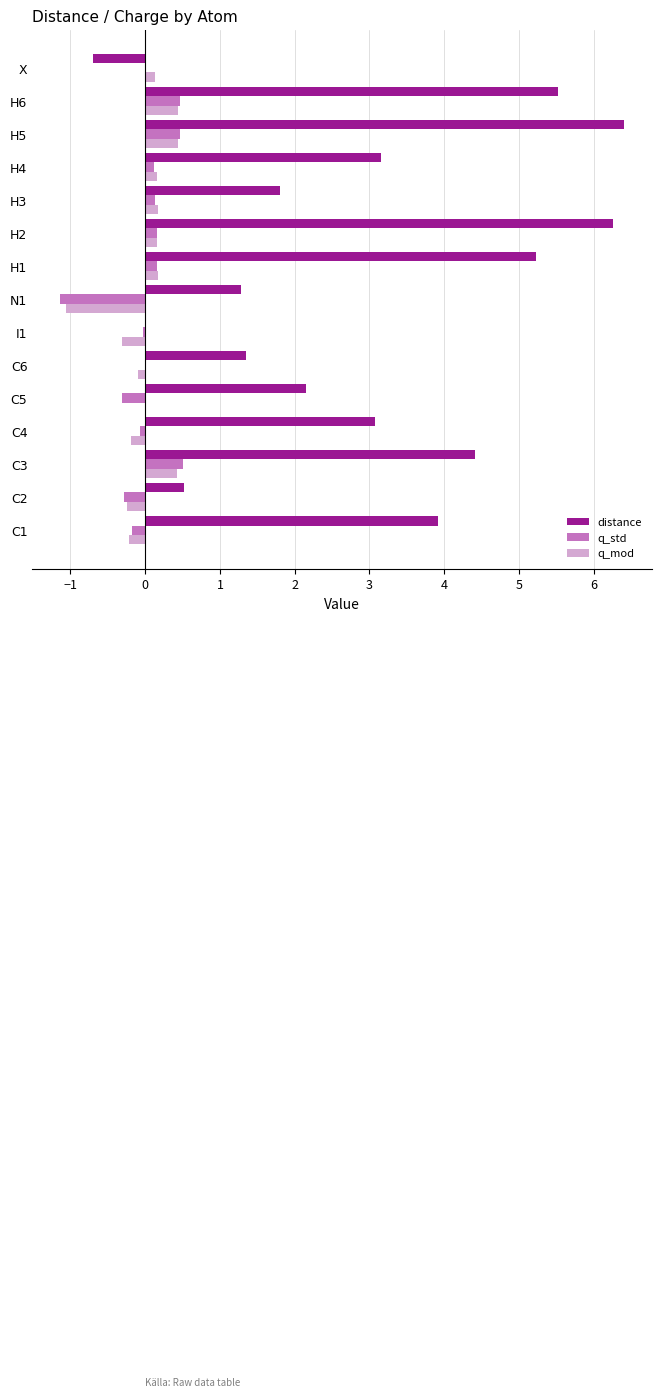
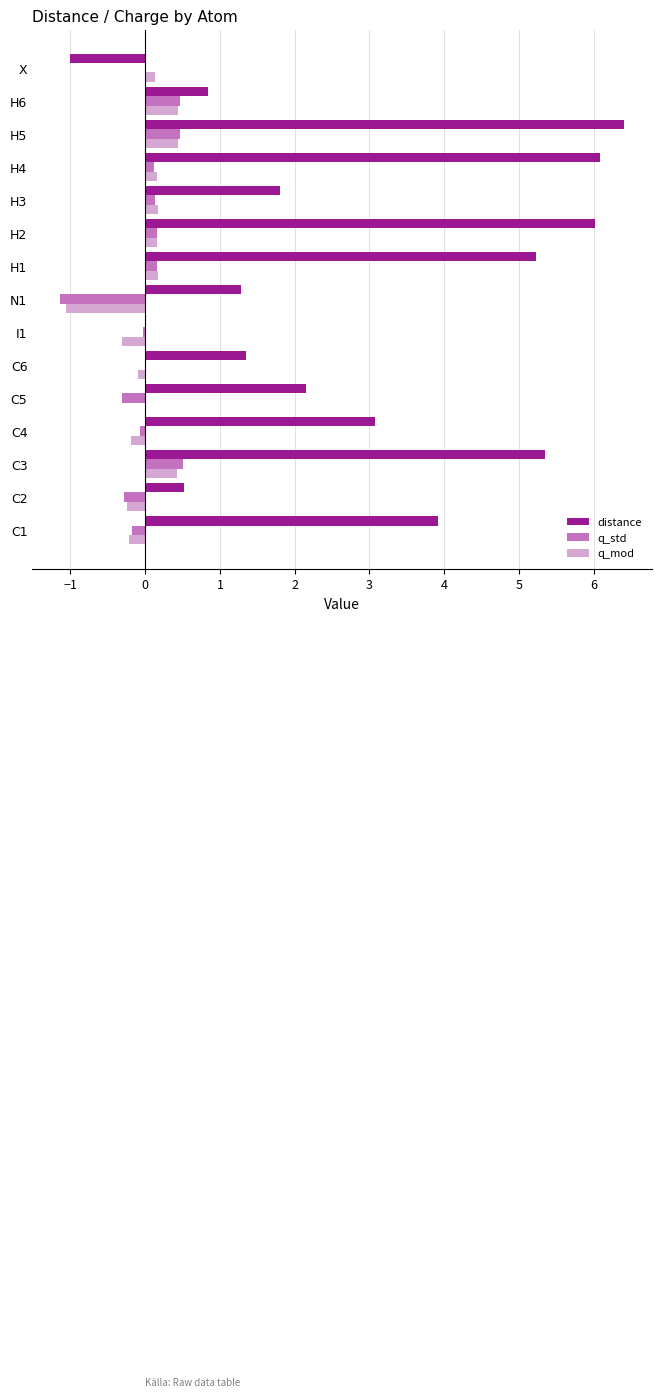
distance, X: -0.7 -> -1.0
distance, H6: 5.5 -> 0.8
distance, H4: 3.2 -> 6.1
distance, H2: 6.3 -> 6.0
distance, C3: 4.4 -> 5.3
